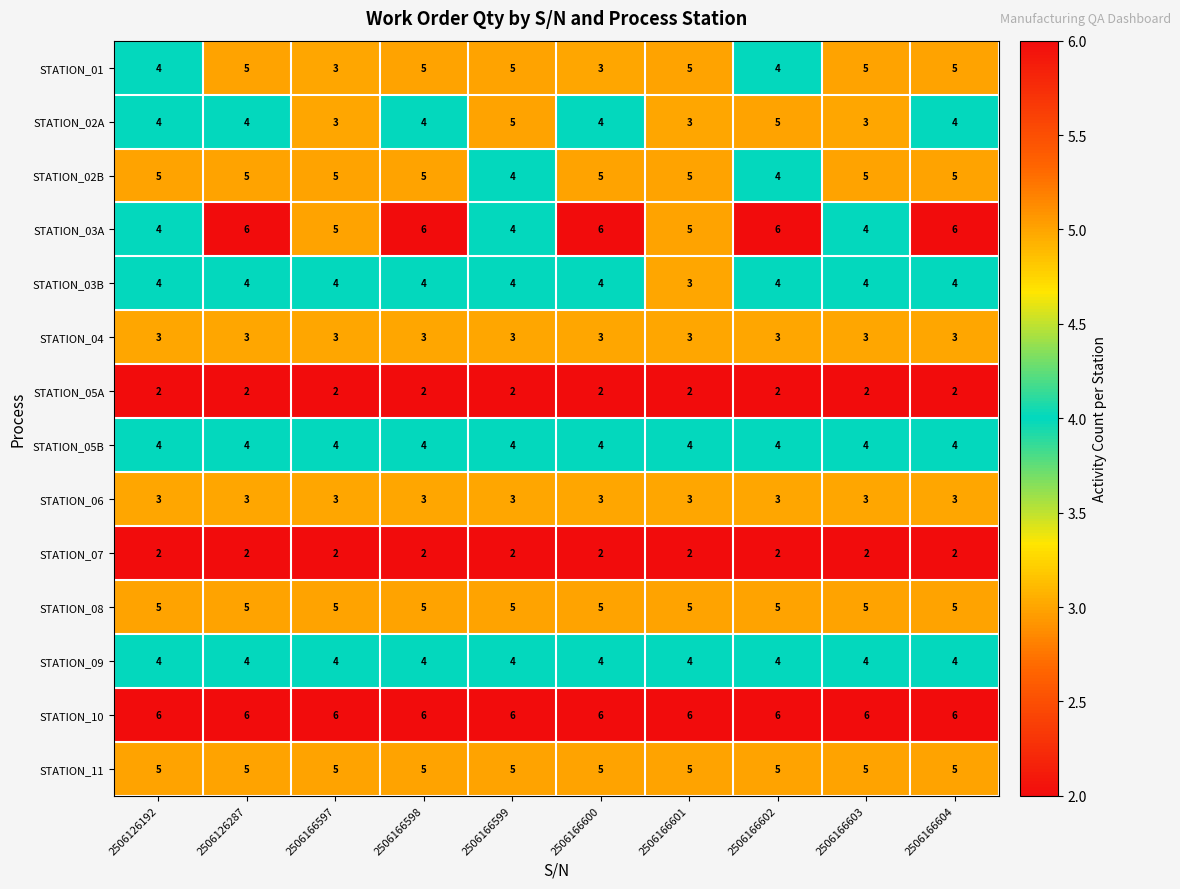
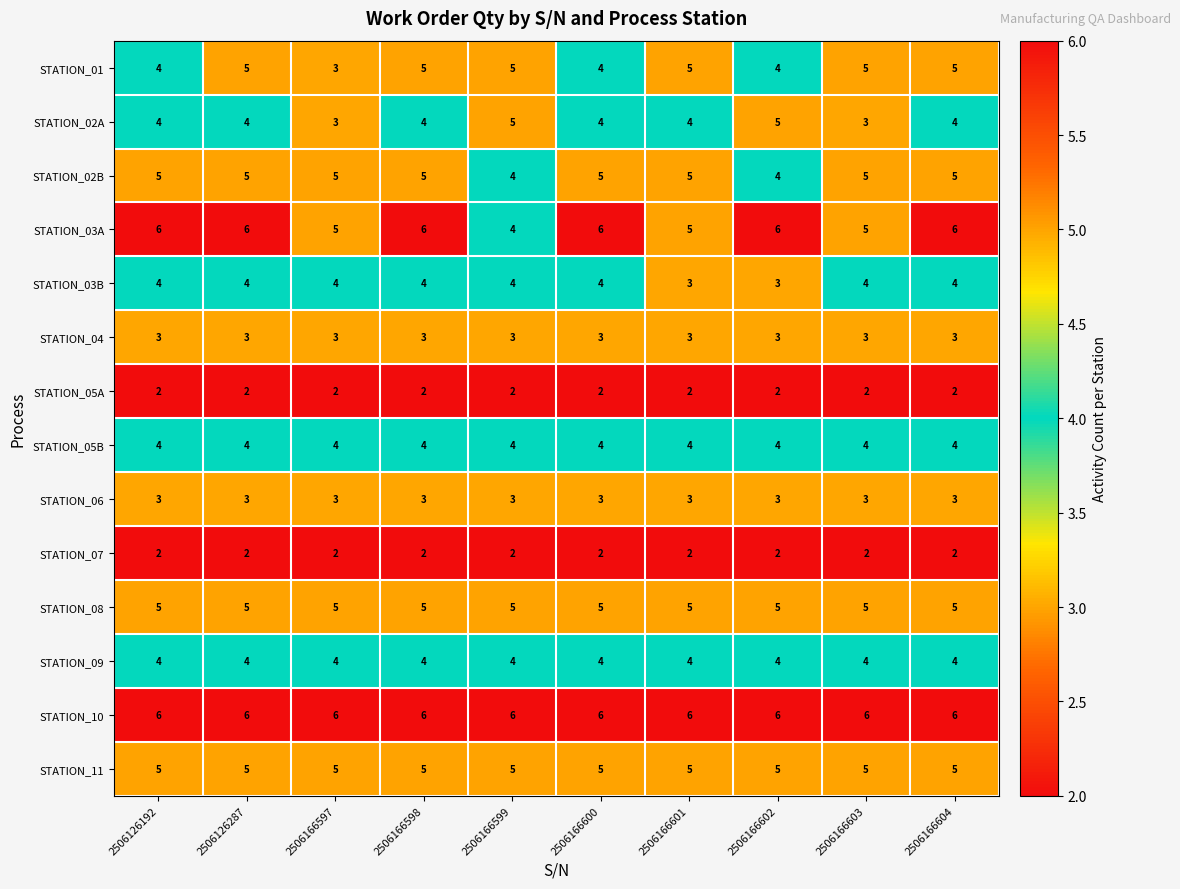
STATION_01, 2506166600: 3 -> 4
STATION_02A, 2506166601: 3 -> 4
STATION_03A, 2506126192: 4 -> 6
STATION_03A, 2506166603: 4 -> 5
STATION_03B, 2506166602: 4 -> 3
